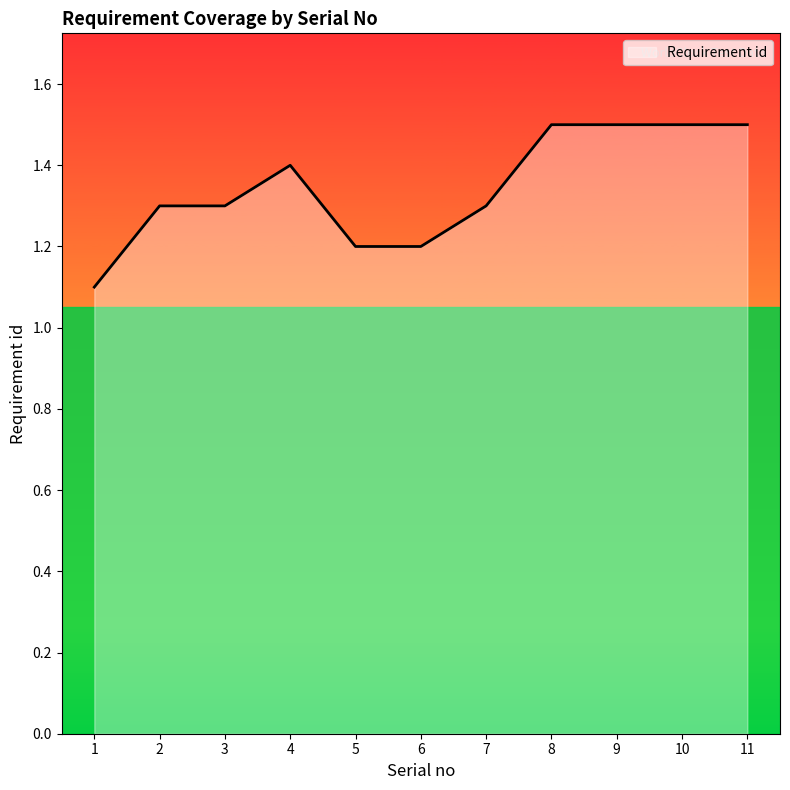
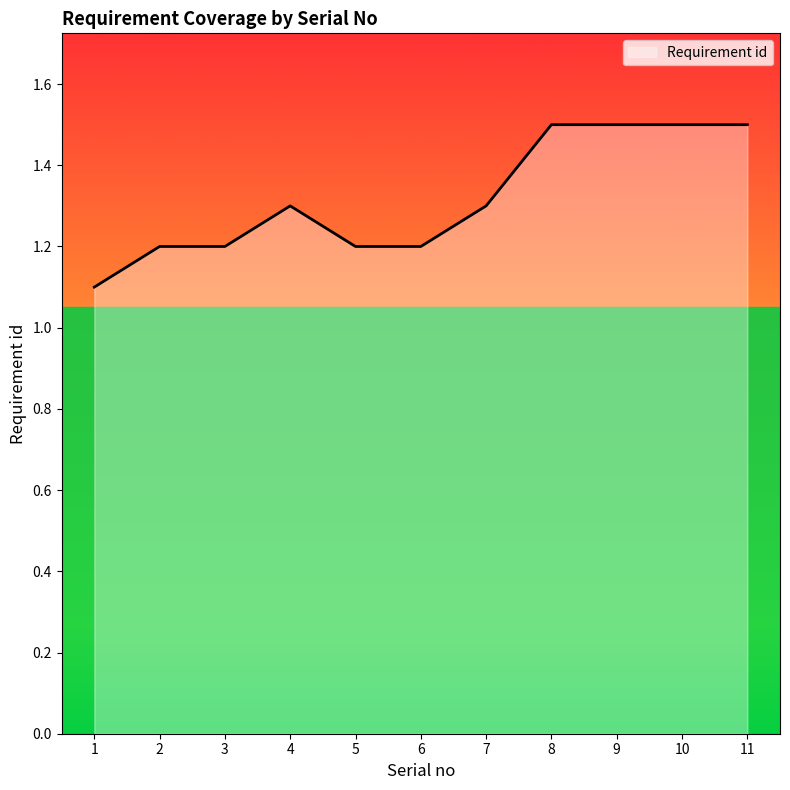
2: 1.3 -> 1.2
3: 1.3 -> 1.2
4: 1.4 -> 1.3
